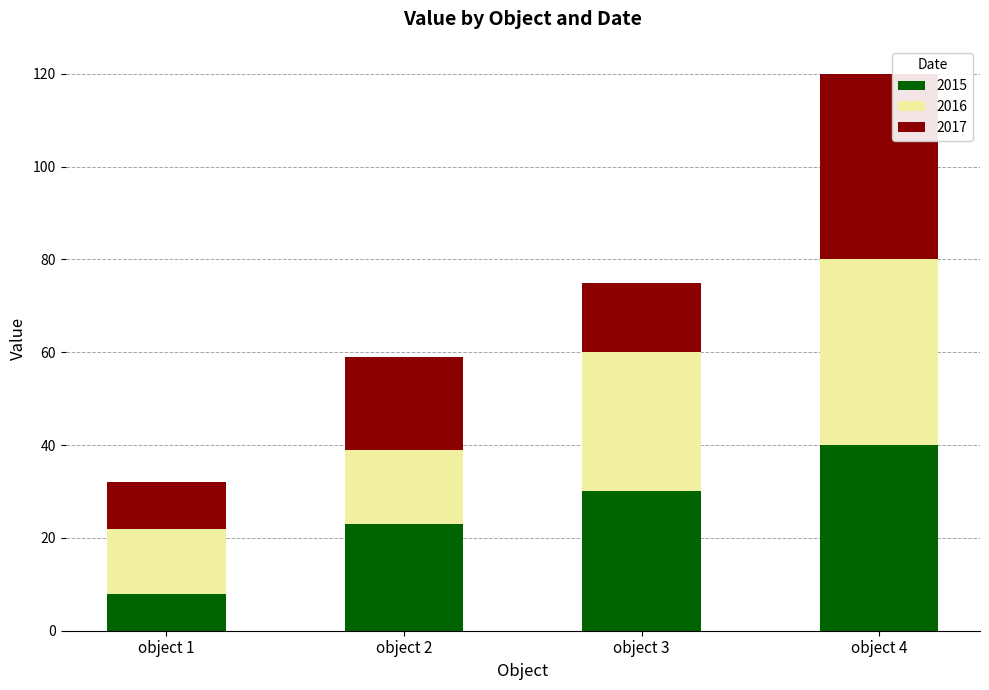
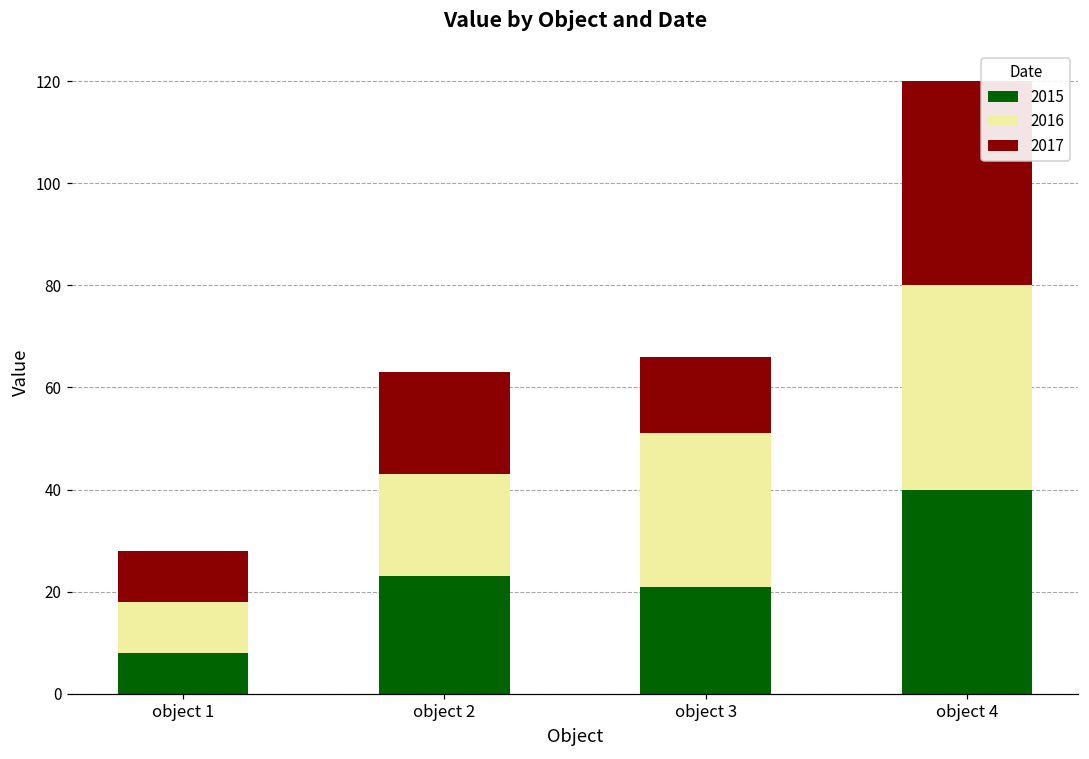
2016, object 1: 14 -> 10
2016, object 2: 16 -> 20
2015, object 3: 30 -> 21
